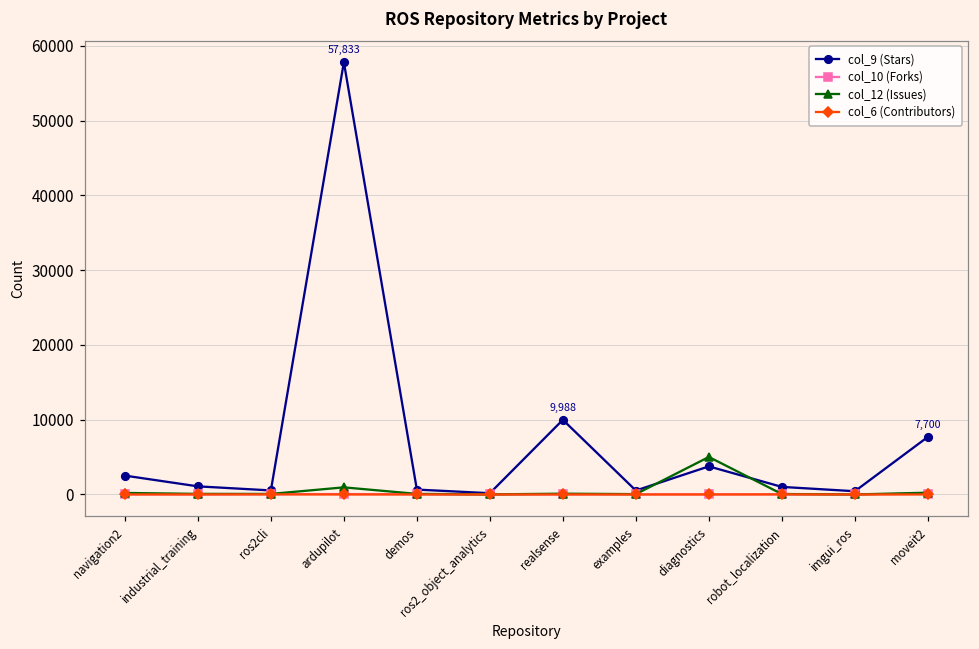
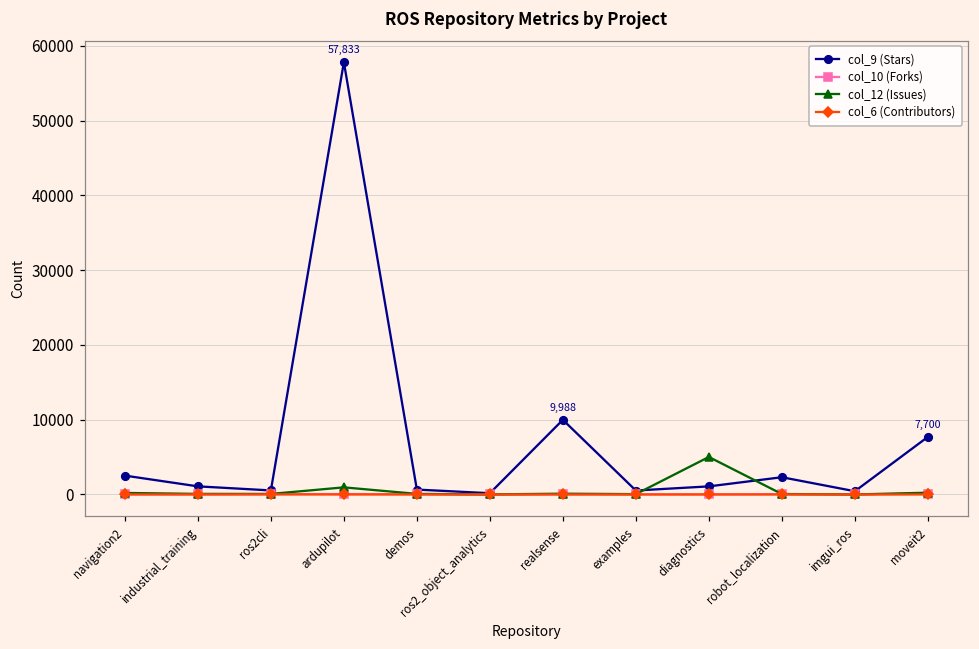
col_9 (Stars), diagnostics: 4000 -> 1000
col_9 (Stars), robot_localization: 1000 -> 2000
